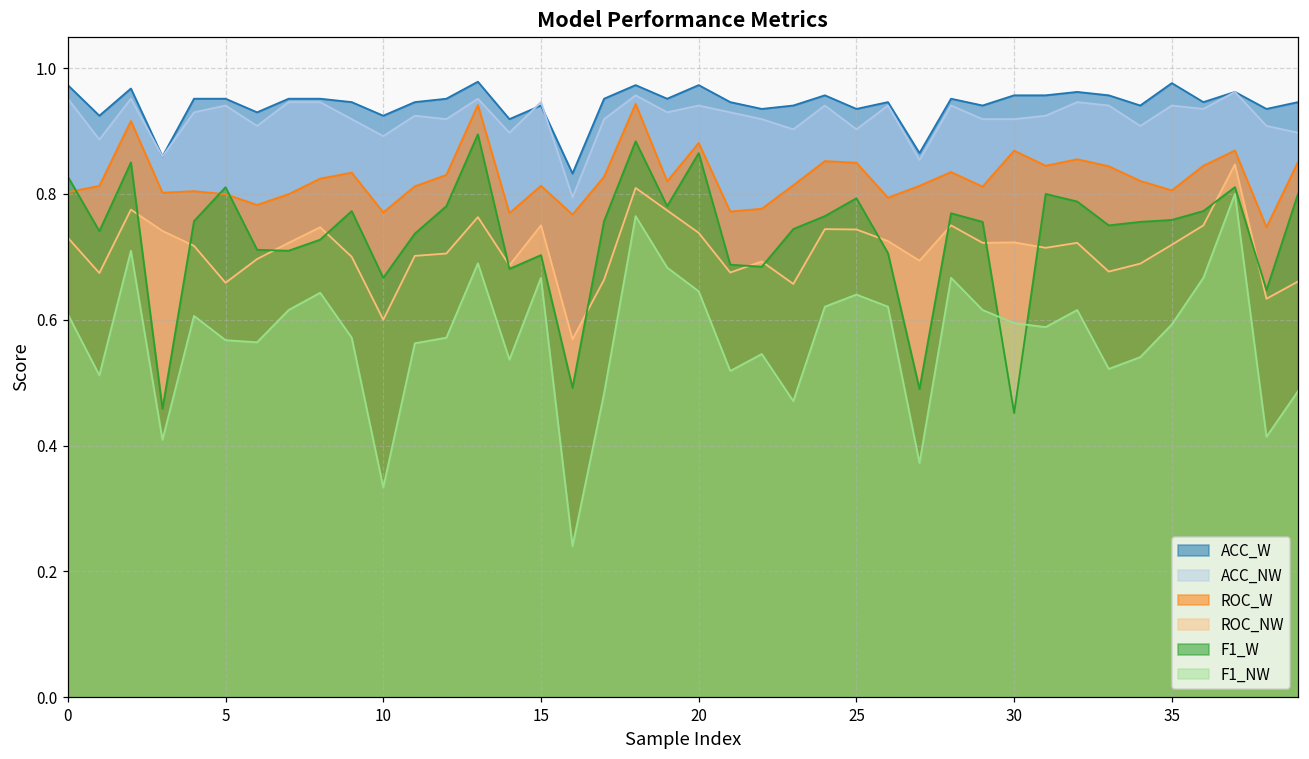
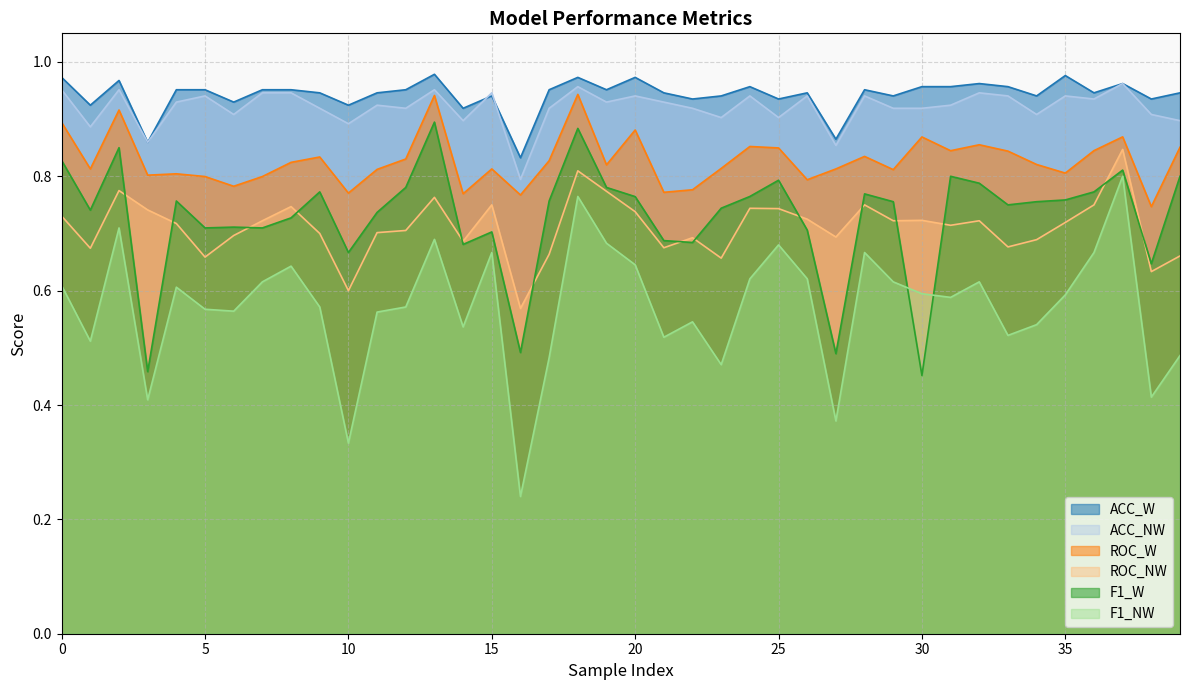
ROC_W, 0: 0.80 -> 0.89
F1_W, 5: 0.81 -> 0.71
F1_W, 20: 0.86 -> 0.76
F1_NW, 25: 0.64 -> 0.68
